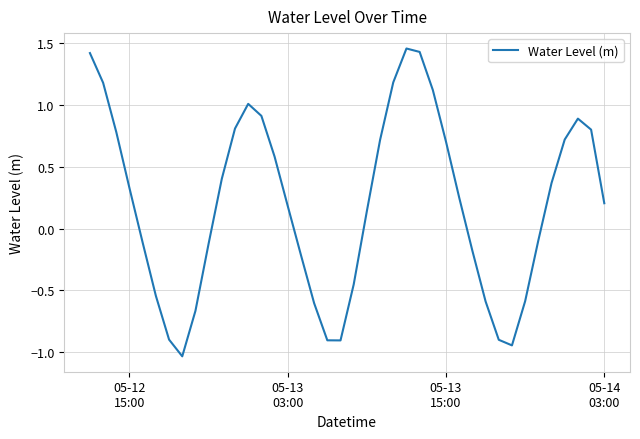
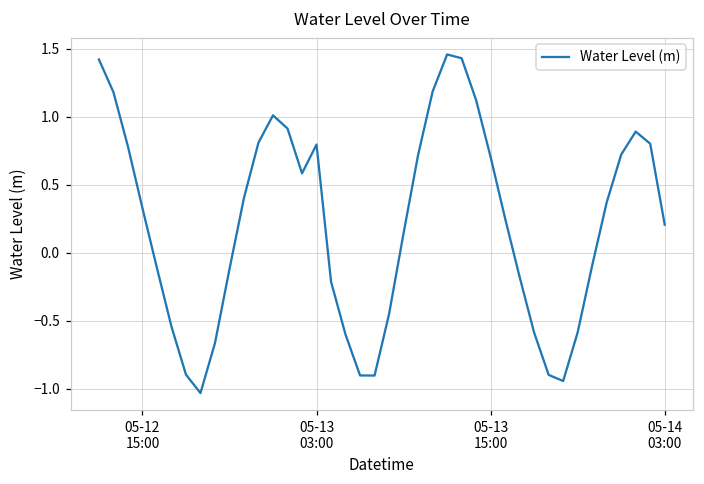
05-13 03:00: 0.18 -> 0.80
